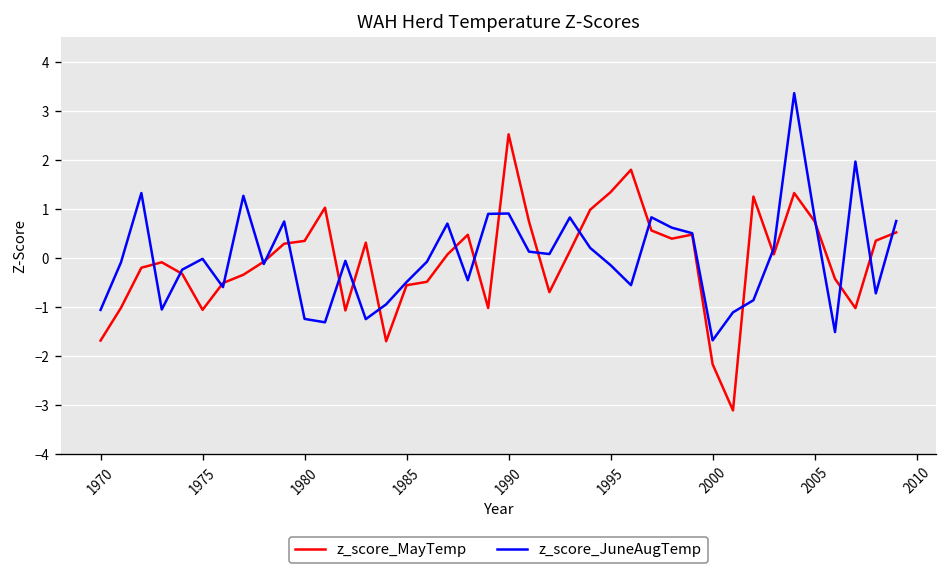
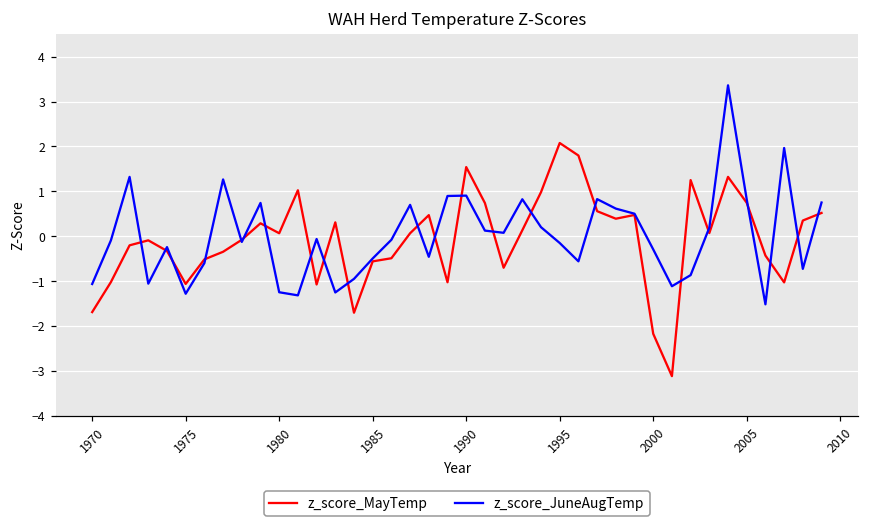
z_score_JuneAugTemp, 1975: 0.0 -> -1.3
z_score_MayTemp, 1980: 0.3 -> 0.1
z_score_MayTemp, 1990: 2.5 -> 1.5
z_score_MayTemp, 1995: 1.3 -> 2.1
z_score_JuneAugTemp, 2000: -1.7 -> -0.3
